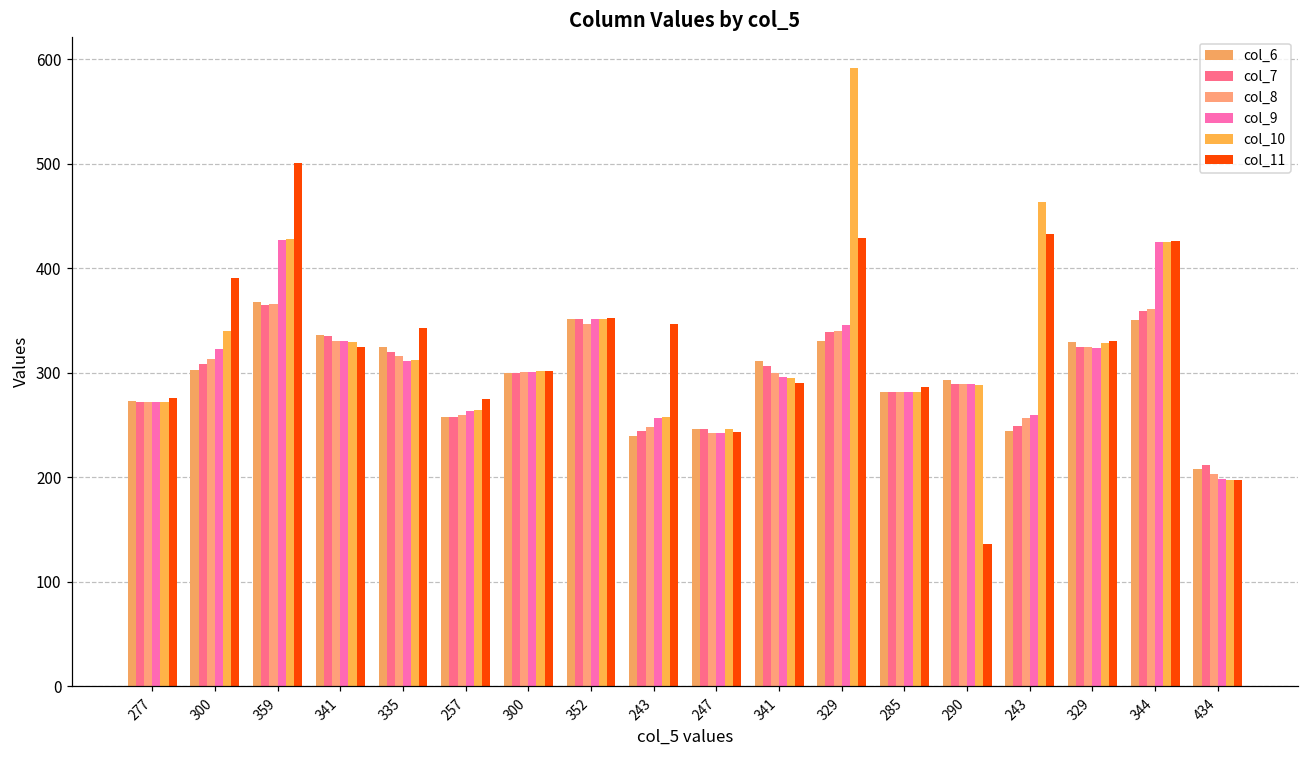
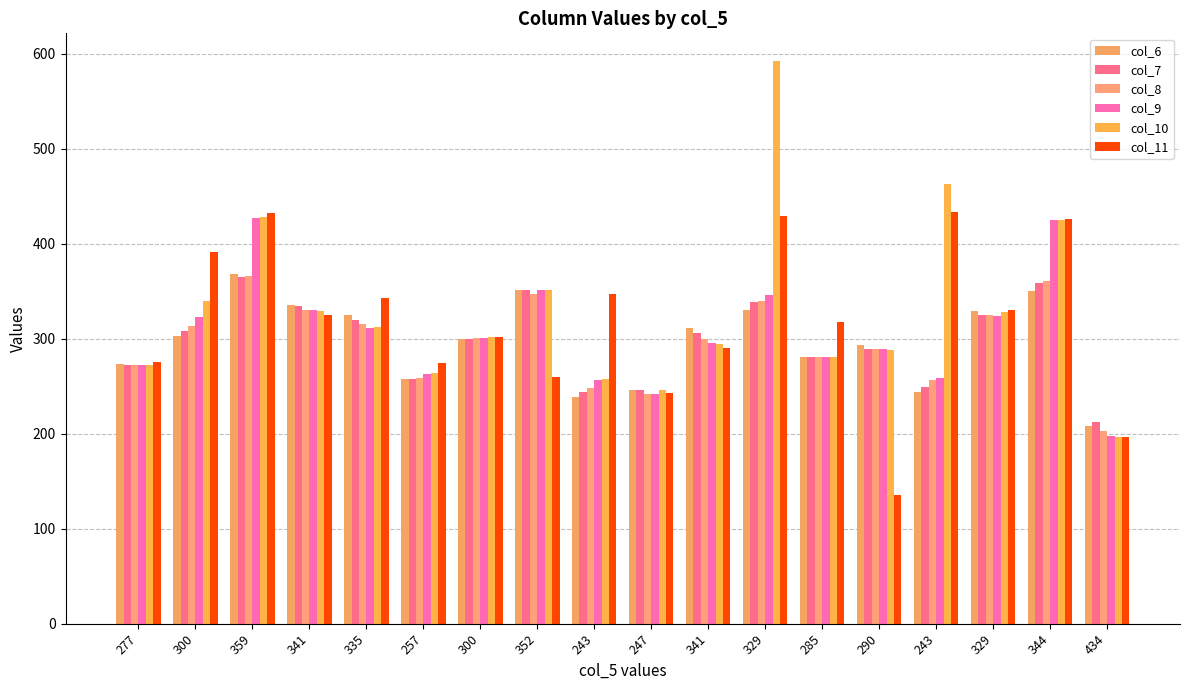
col_11, 359: 500 -> 430
col_11, 352: 350 -> 260
col_11, 285: 290 -> 320
